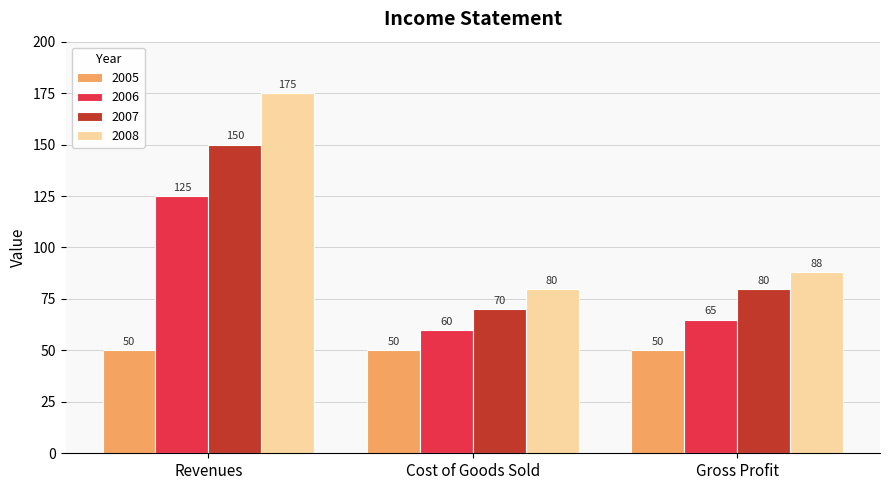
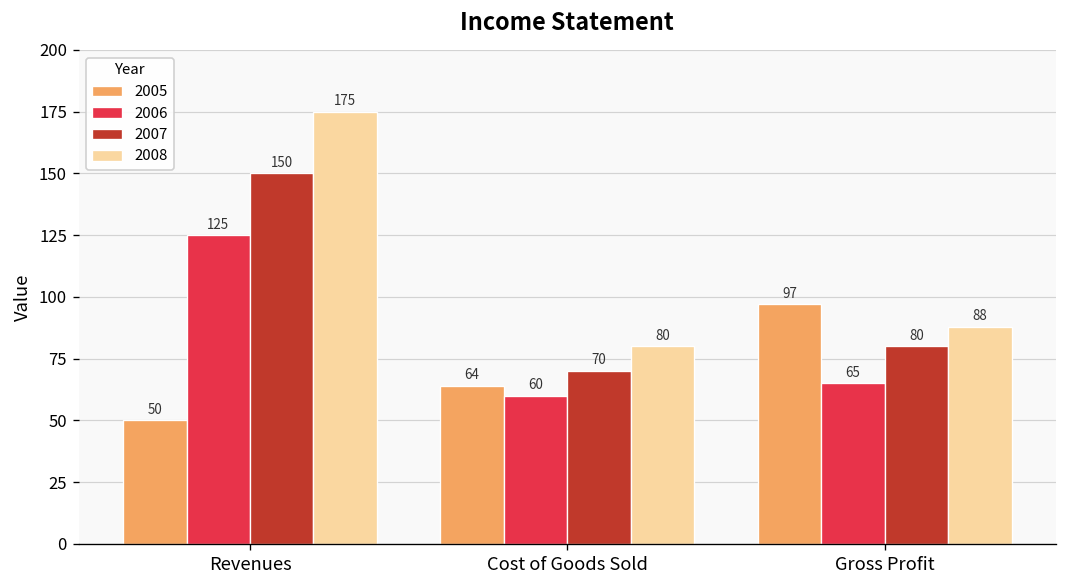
2005, Cost of Goods Sold: 50 -> 64
2005, Gross Profit: 50 -> 97
